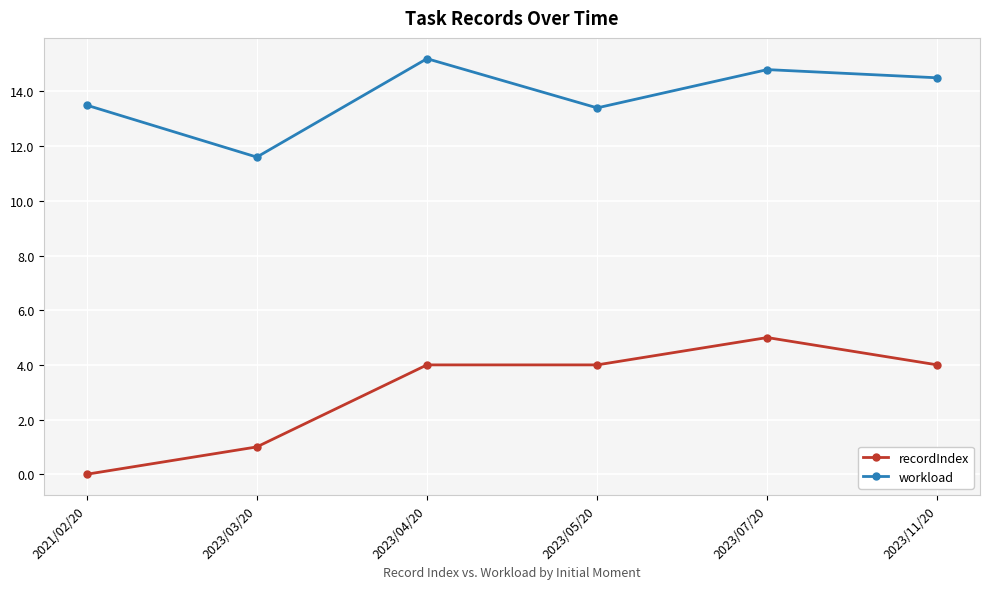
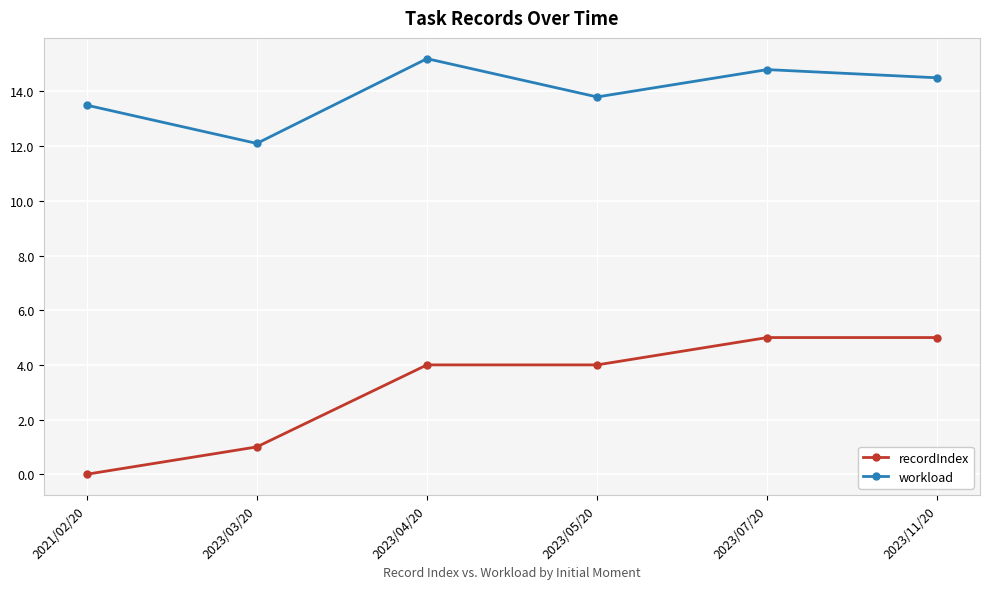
workload, 2023/03/20: 11.6 -> 12.1
workload, 2023/05/20: 13.4 -> 13.8
recordIndex, 2023/11/20: 4 -> 5
